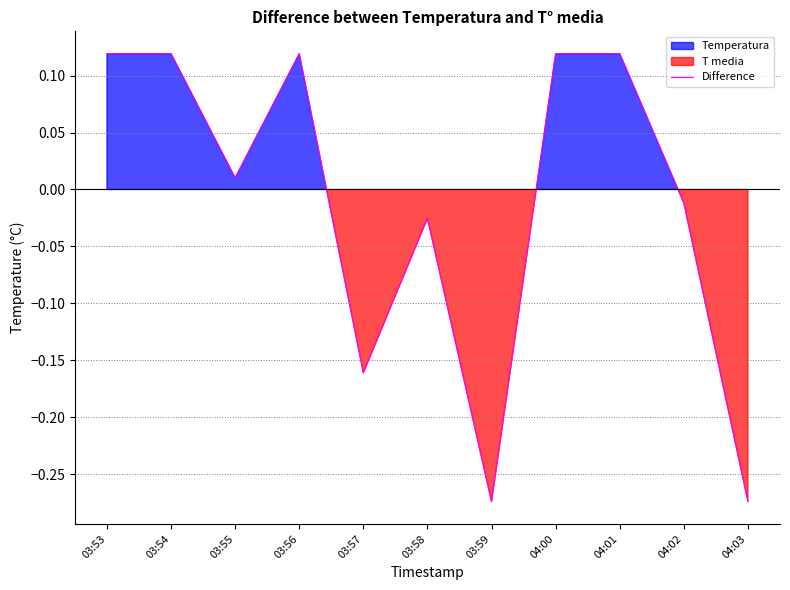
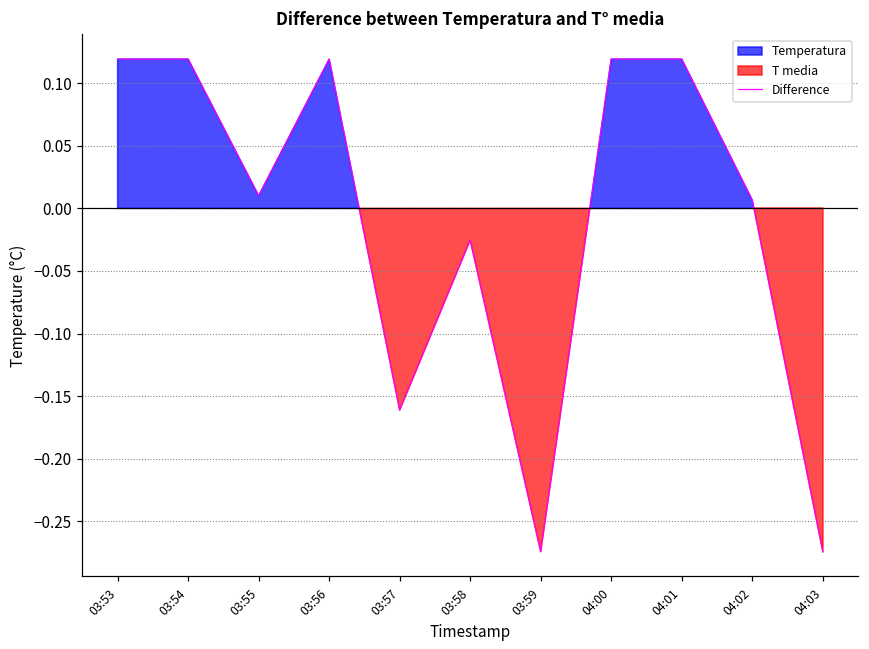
04:02: -0.012 -> 0.007
